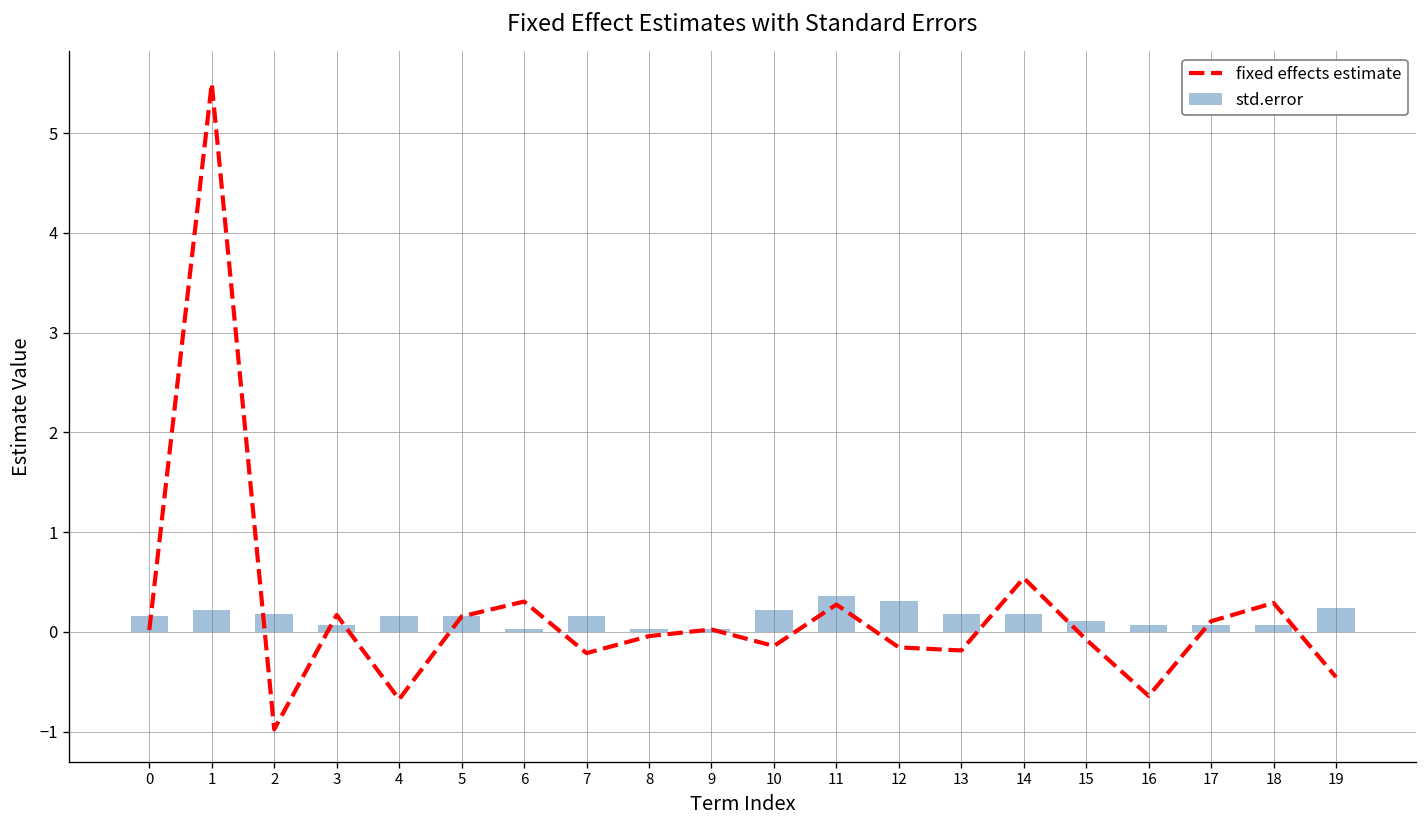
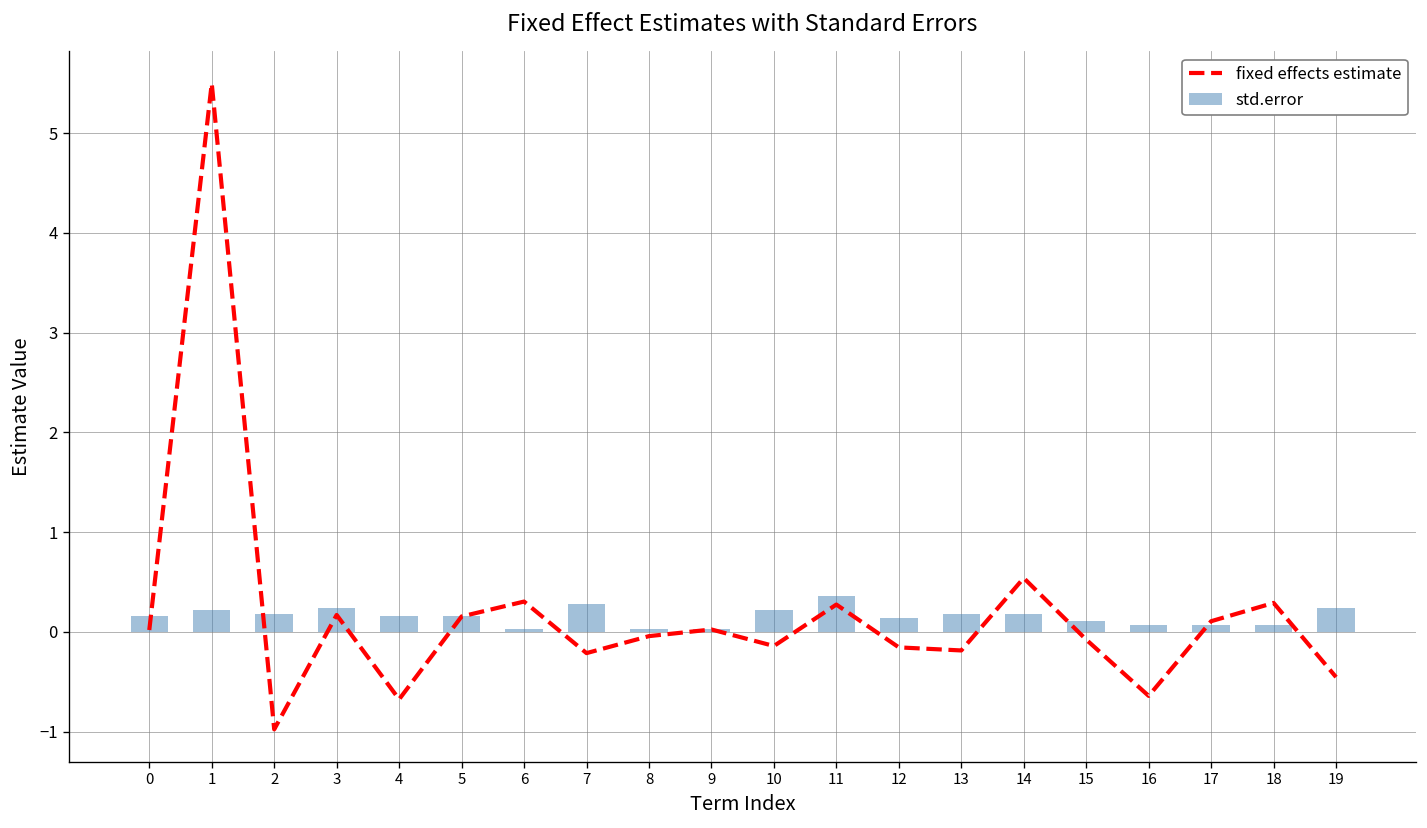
std.error, 3: 0.1 -> 0.2
std.error, 7: 0.2 -> 0.3
std.error, 12: 0.3 -> 0.1
